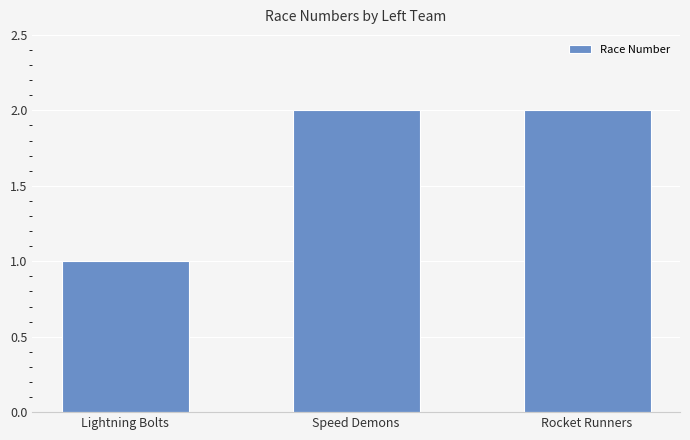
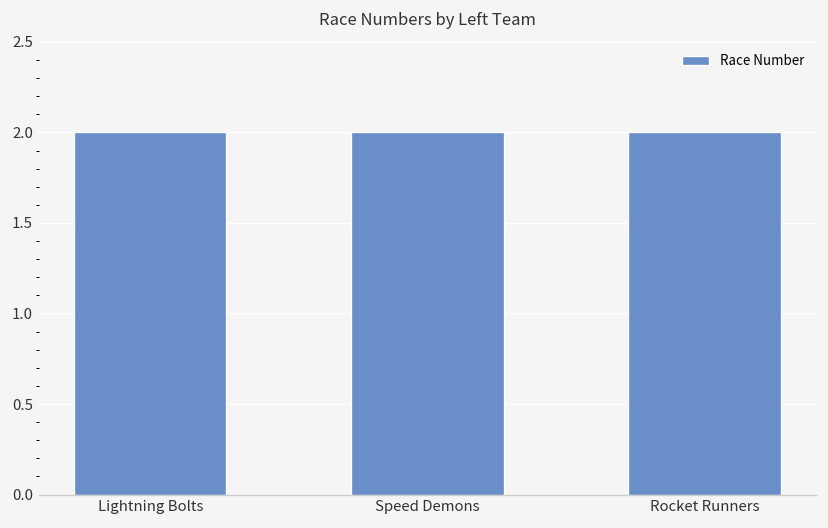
Lightning Bolts: 1 -> 2
